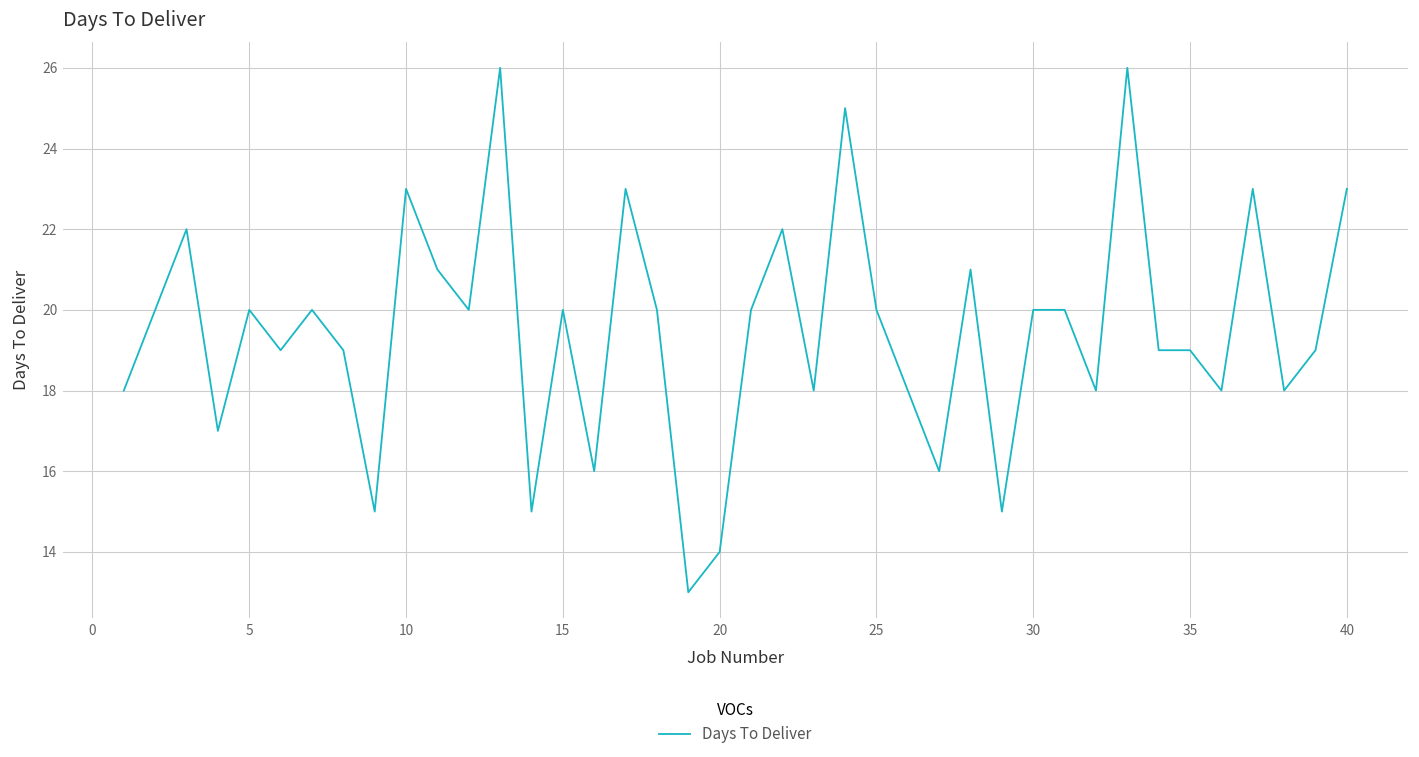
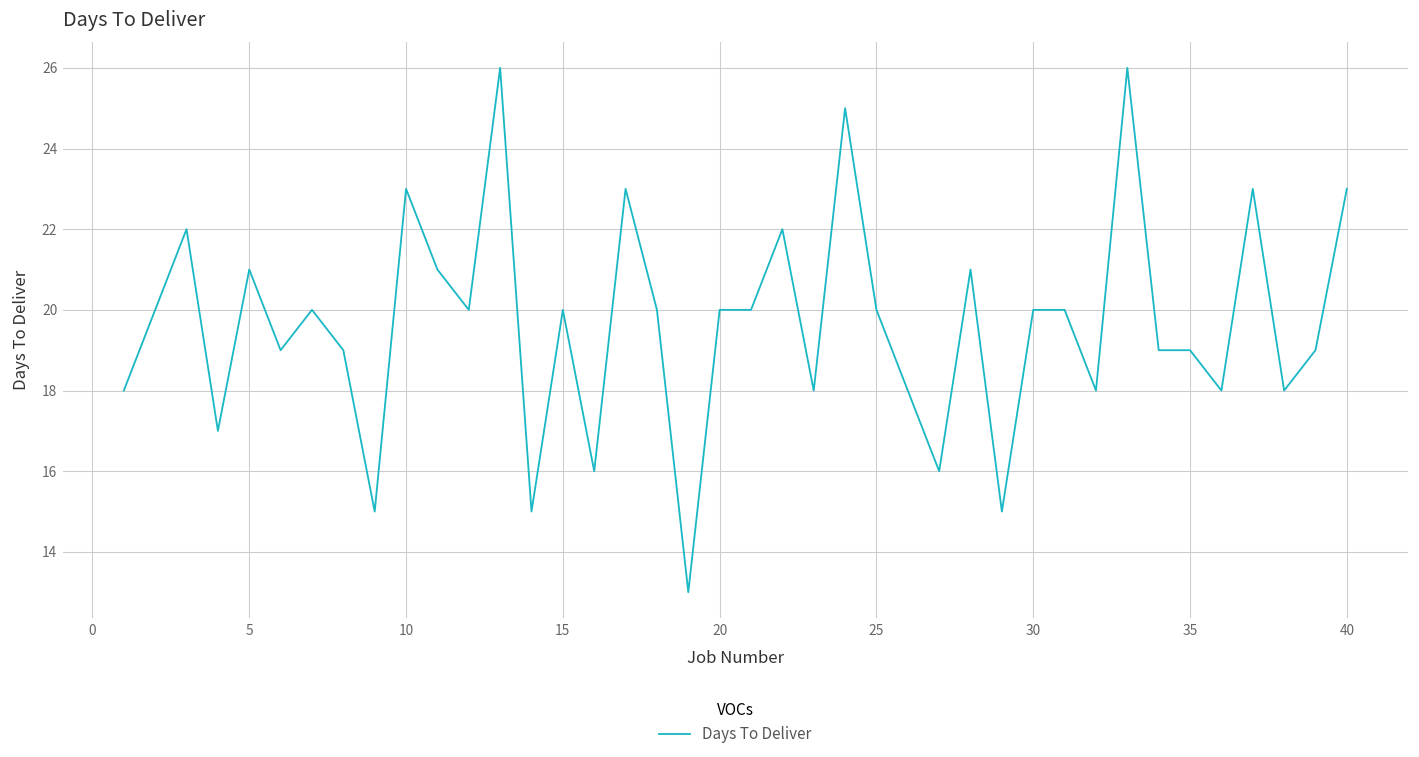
5: 20 -> 21
20: 14 -> 20
